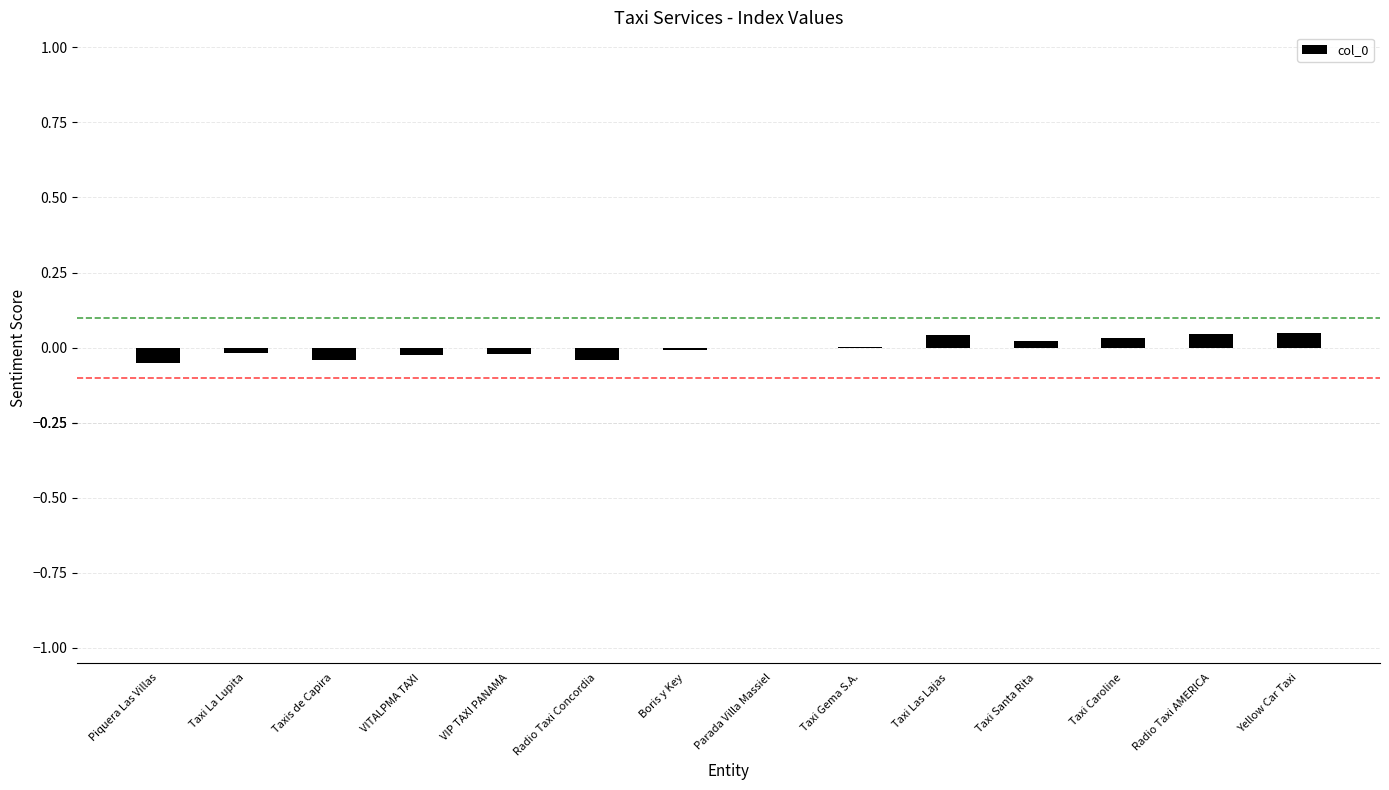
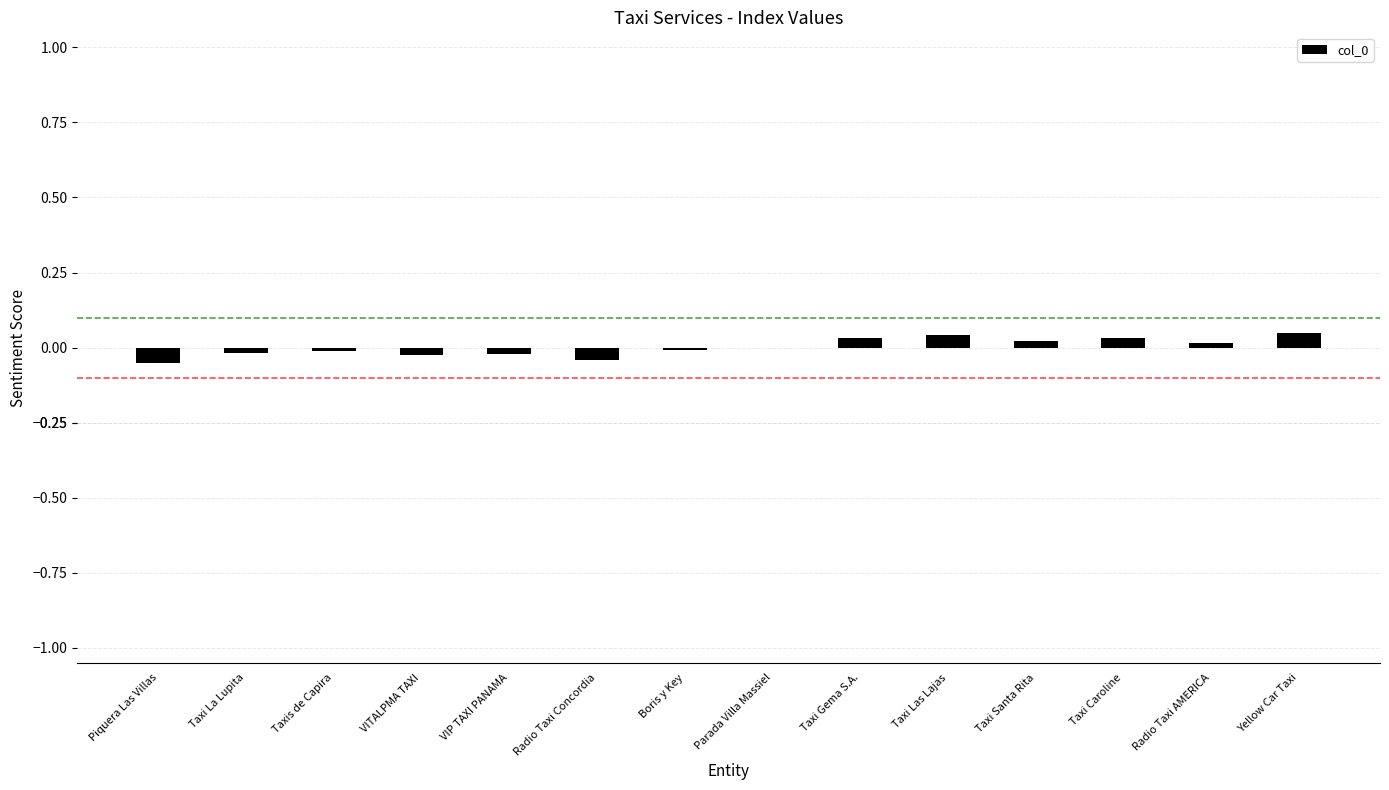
Taxis de Capira: -0.04 -> -0.01
Taxi Gema S.A.: 0.00 -> 0.03
Radio Taxi AMERICA: 0.05 -> 0.02
